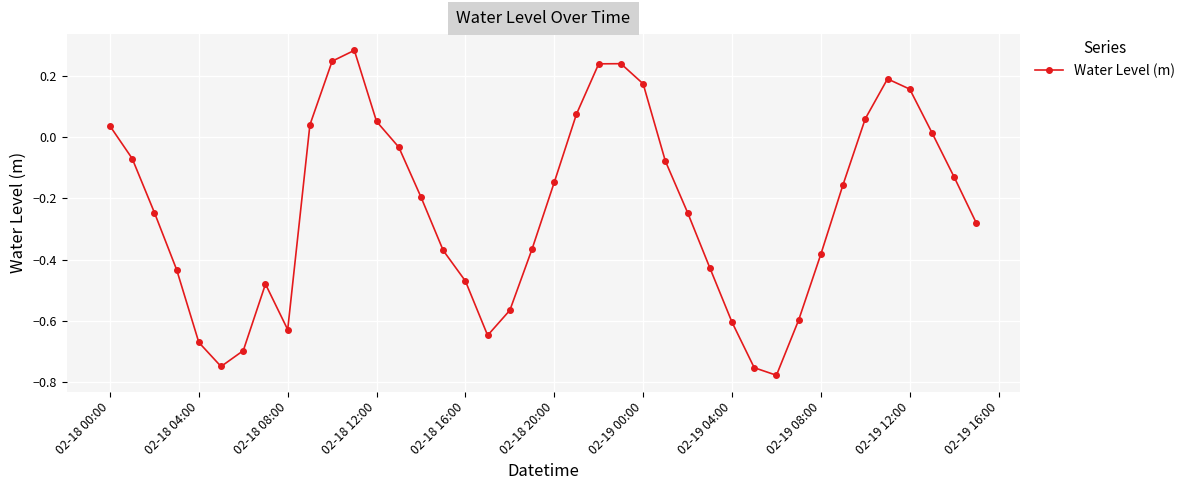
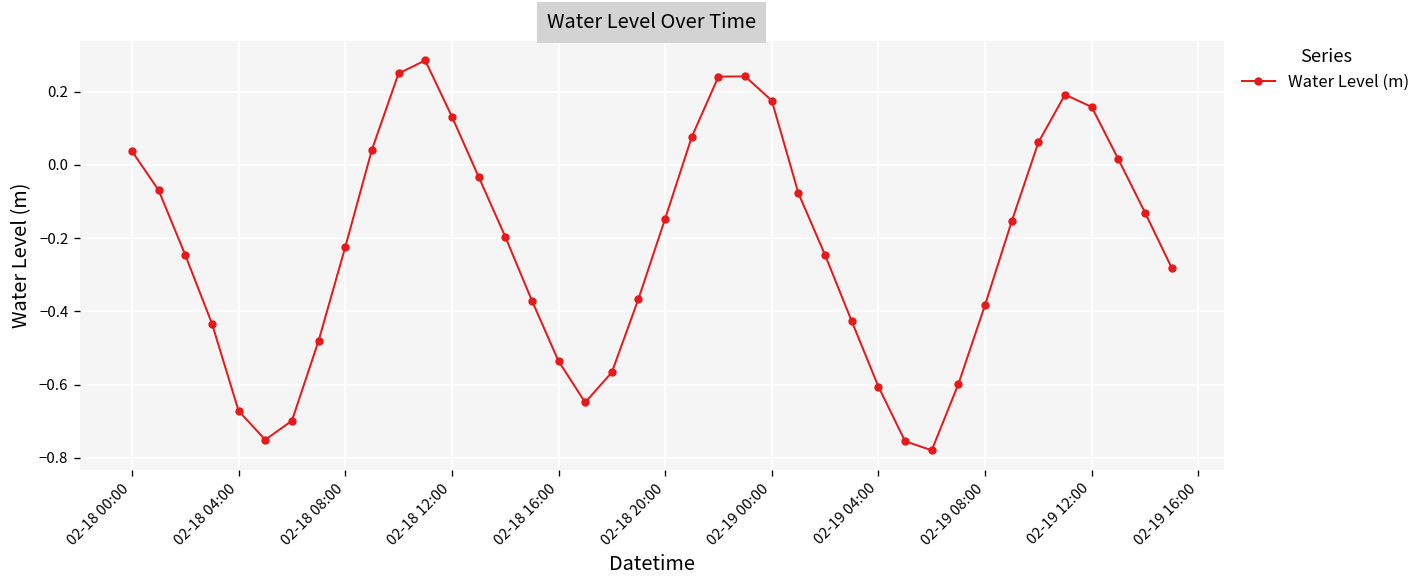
02-18 08:00: -0.63 -> -0.22
02-18 12:00: 0.05 -> 0.13
02-18 16:00: -0.47 -> -0.54
